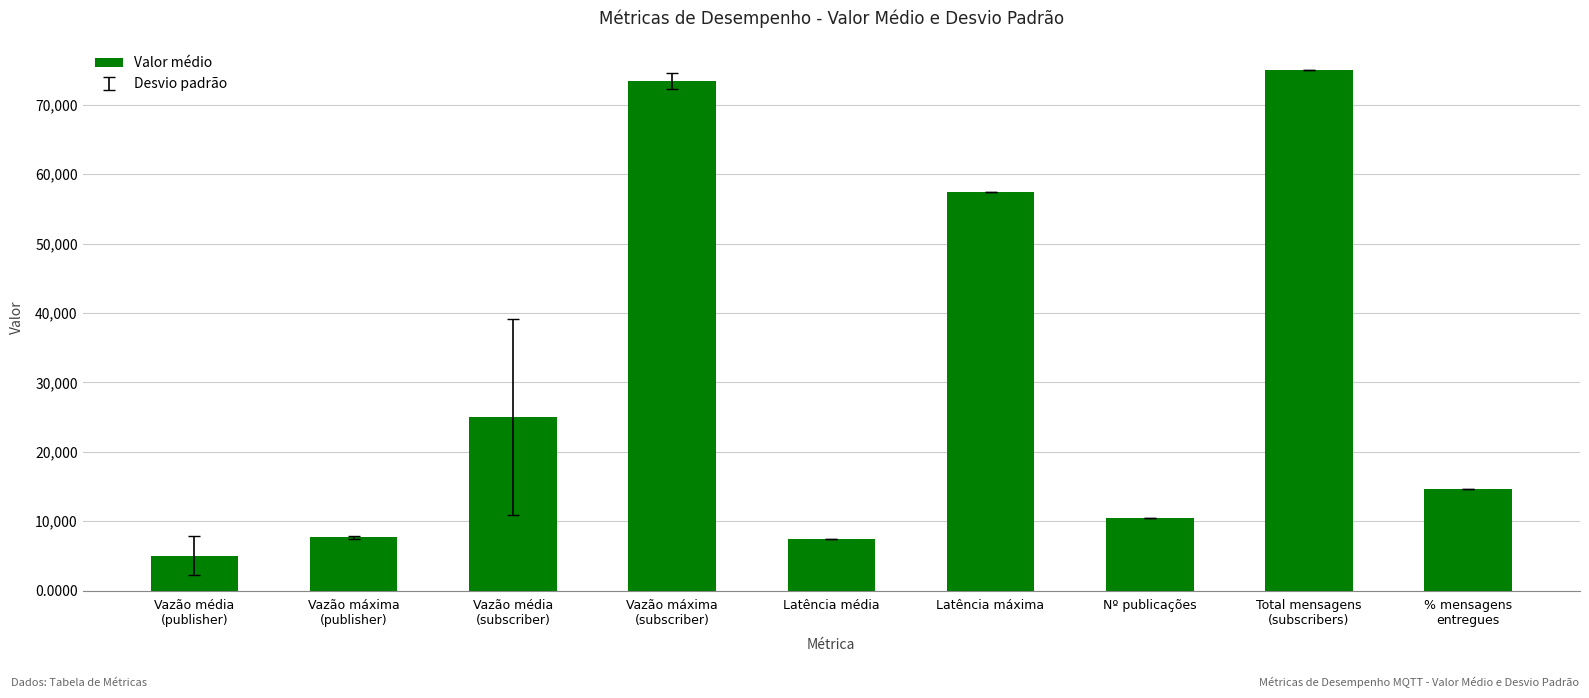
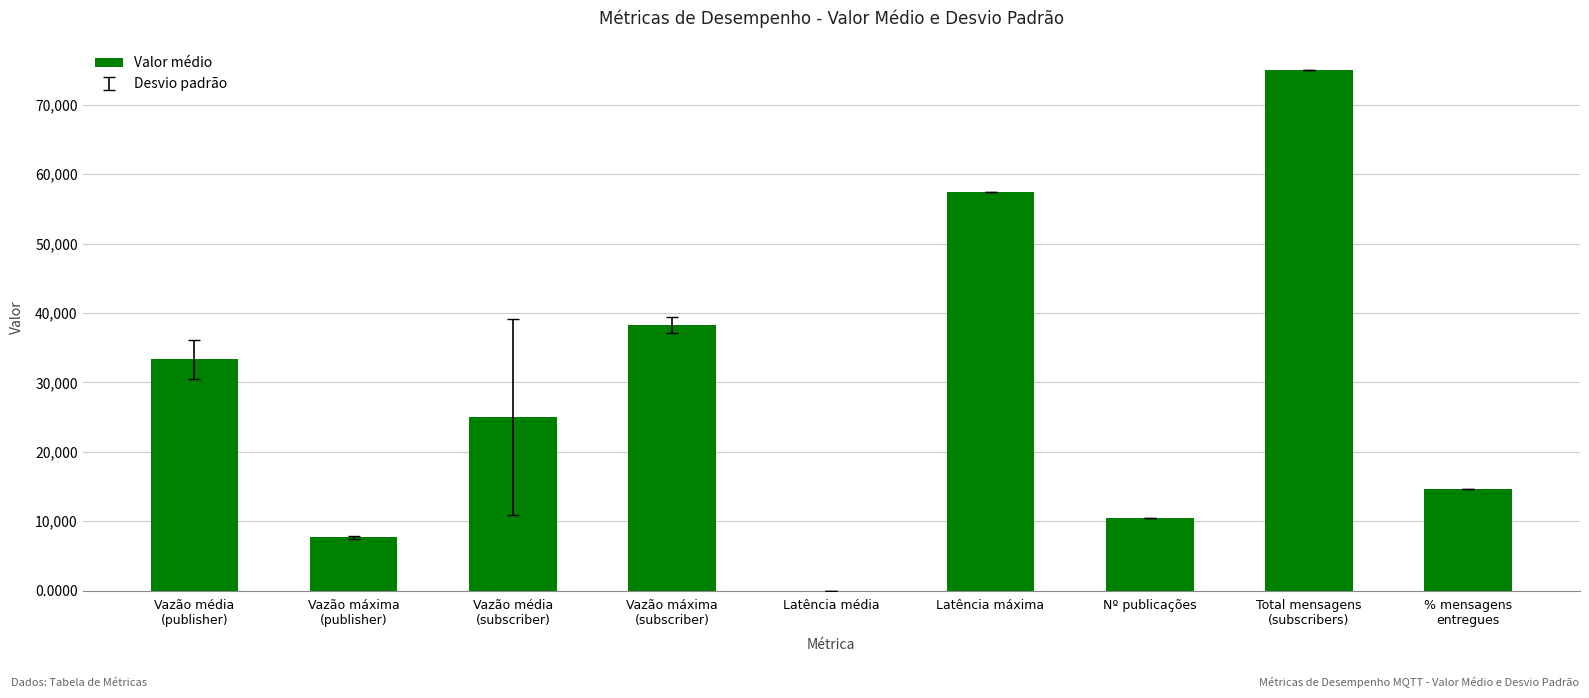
Valor médio, Vazão média (publisher): 5,000 -> 33,000
Valor médio, Vazão máxima (subscriber): 73,000 -> 38,000
Valor médio, Latência média: 7,000 -> 0
